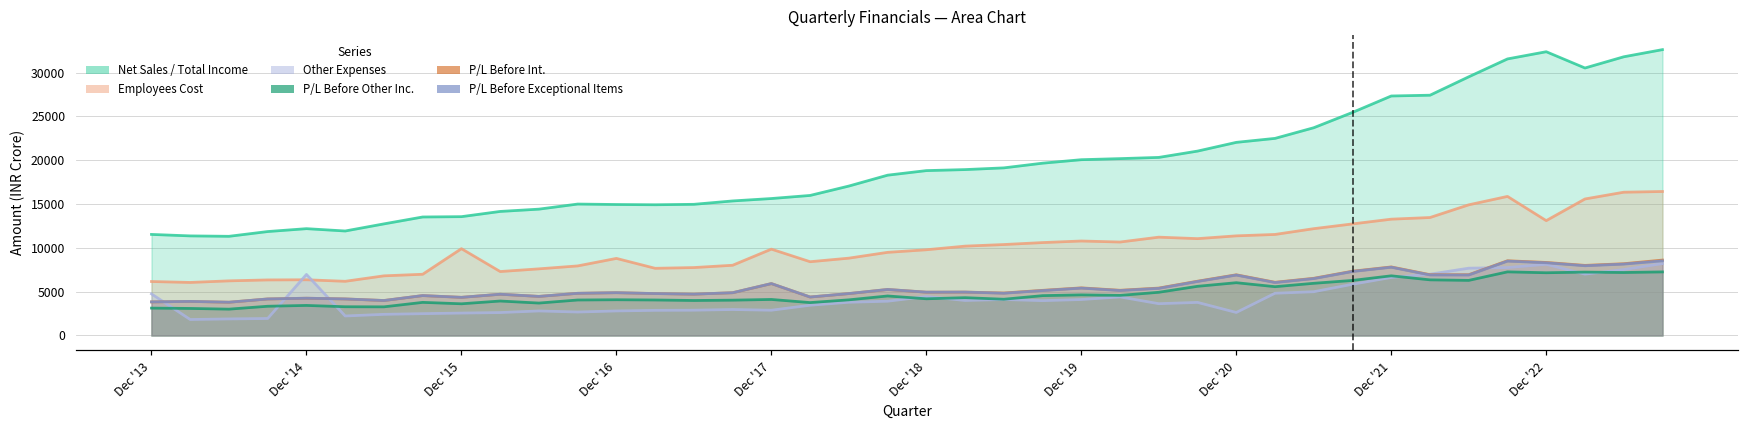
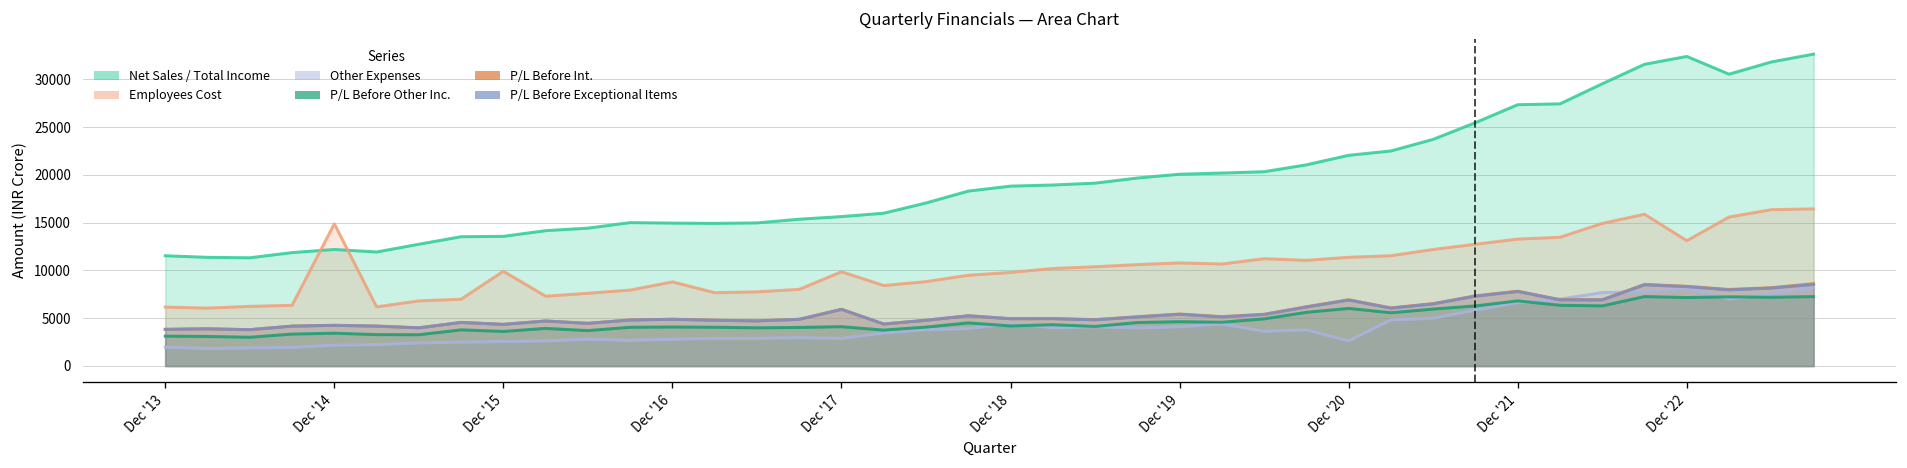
Other Expenses, Dec '13: 5000 -> 2000
Employees Cost, Dec '14: 6000 -> 15000
Other Expenses, Dec '14: 7000 -> 2000
